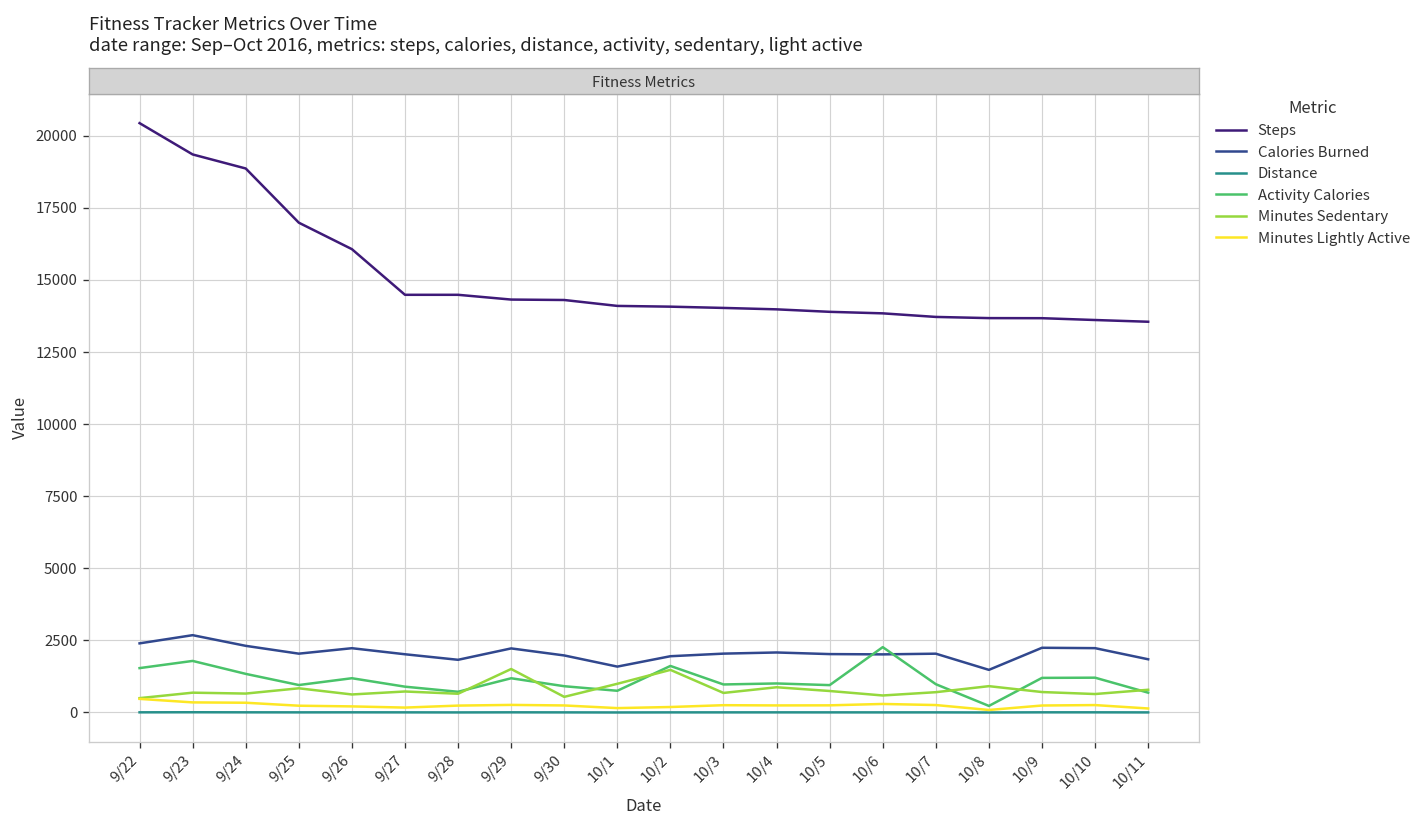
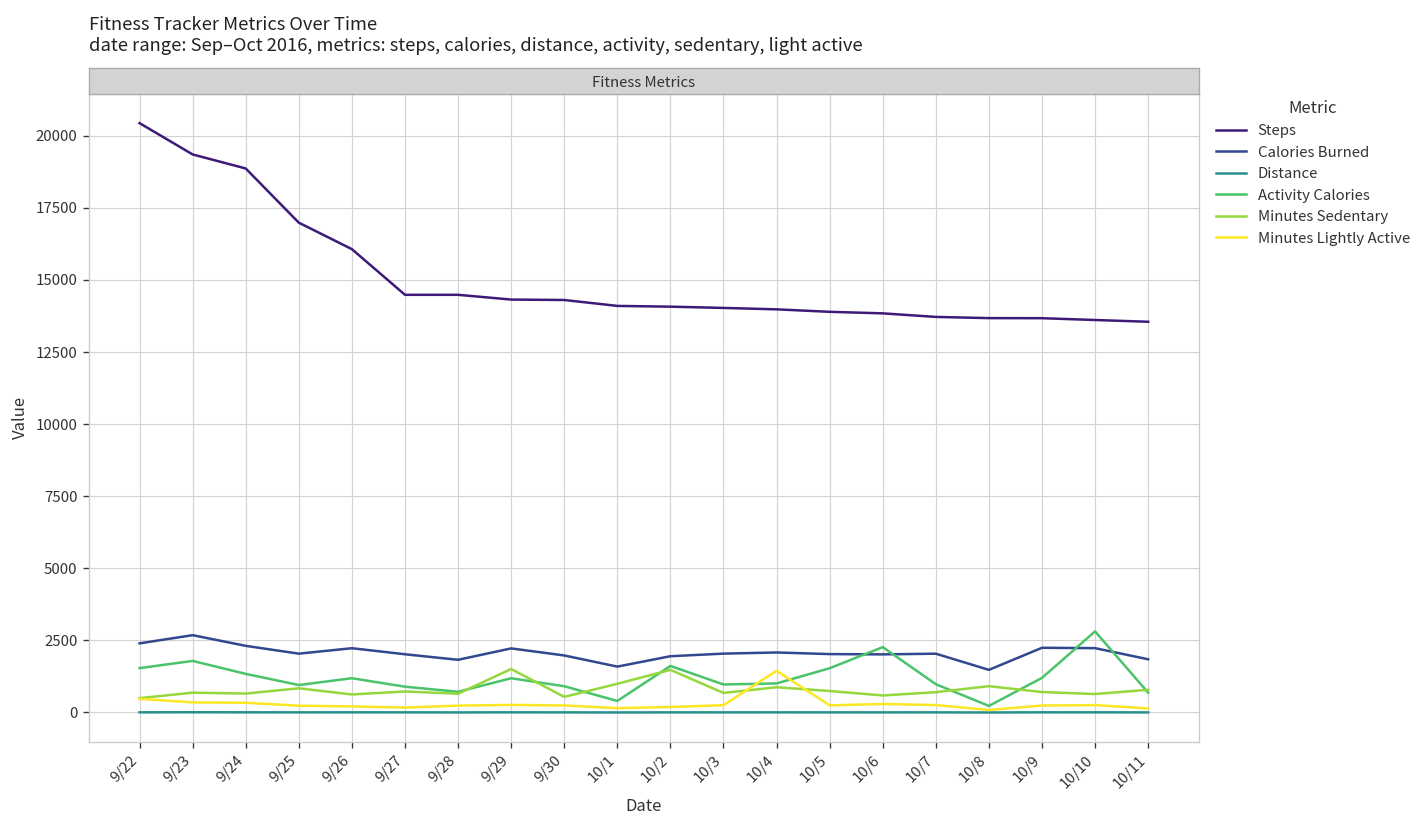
Activity Calories, 10/1: 800 -> 400
Minutes Lightly Active, 10/4: 200 -> 1400
Activity Calories, 10/5: 900 -> 1500
Activity Calories, 10/10: 1200 -> 2800
